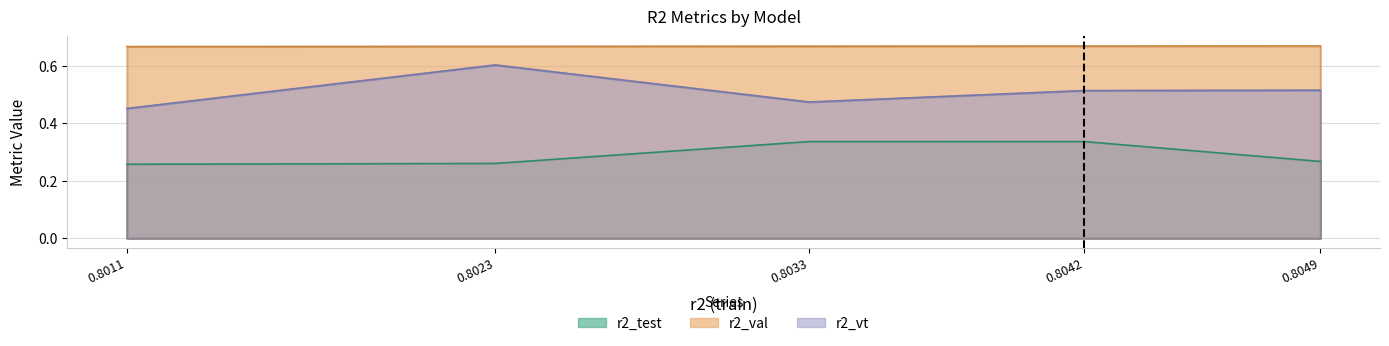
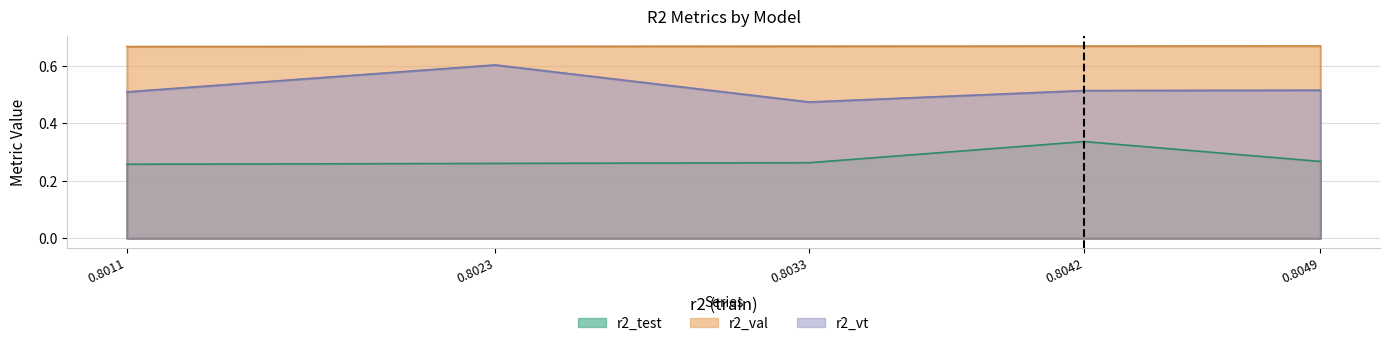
r2_vt, 0.8011: 0.45 -> 0.51
r2_test, 0.8033: 0.34 -> 0.26
